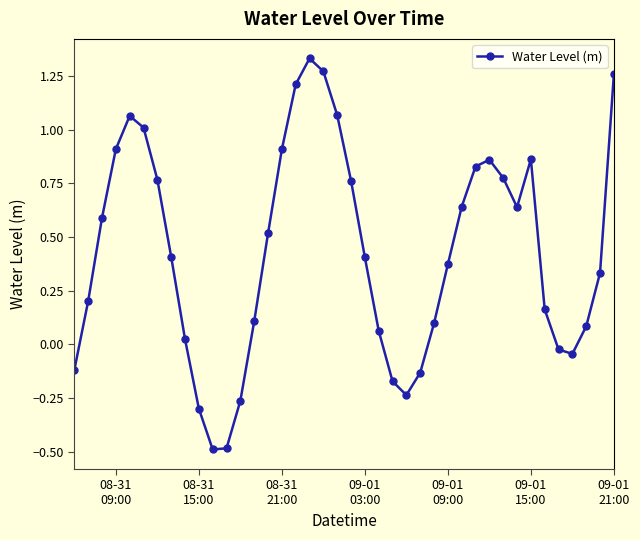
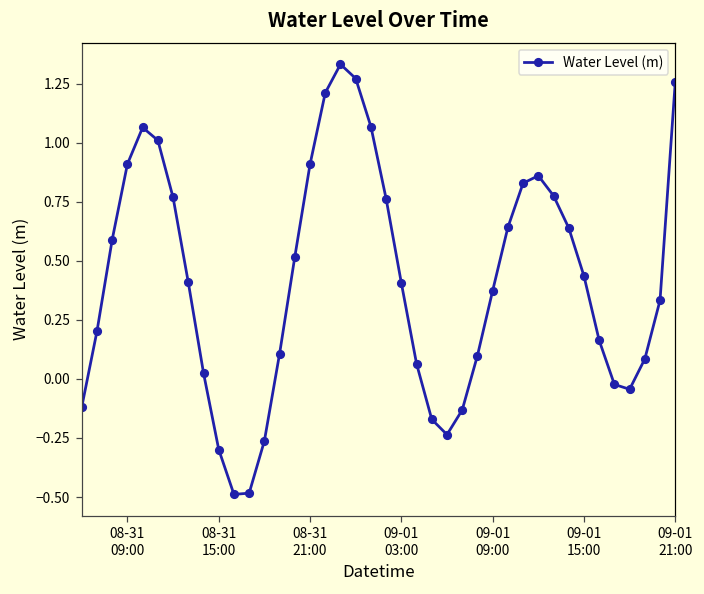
09-01 15:00: 0.86 -> 0.44
